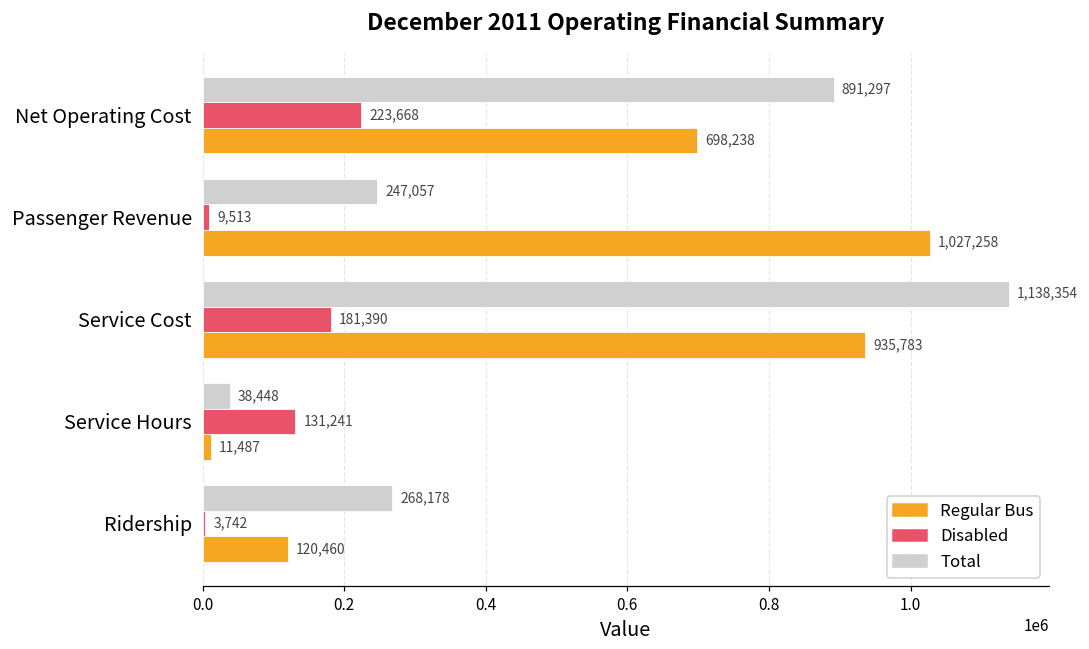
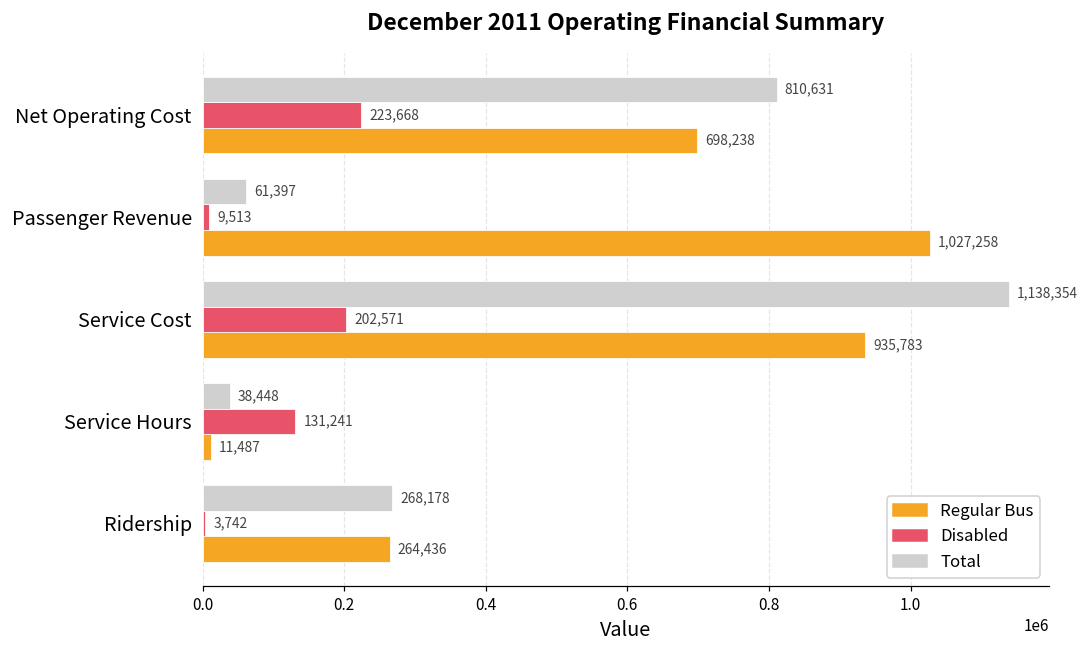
Total, Net Operating Cost: 891,297 -> 810,631
Total, Passenger Revenue: 247,057 -> 61,397
Disabled, Service Cost: 181,390 -> 202,571
Regular Bus, Ridership: 120,460 -> 264,436
